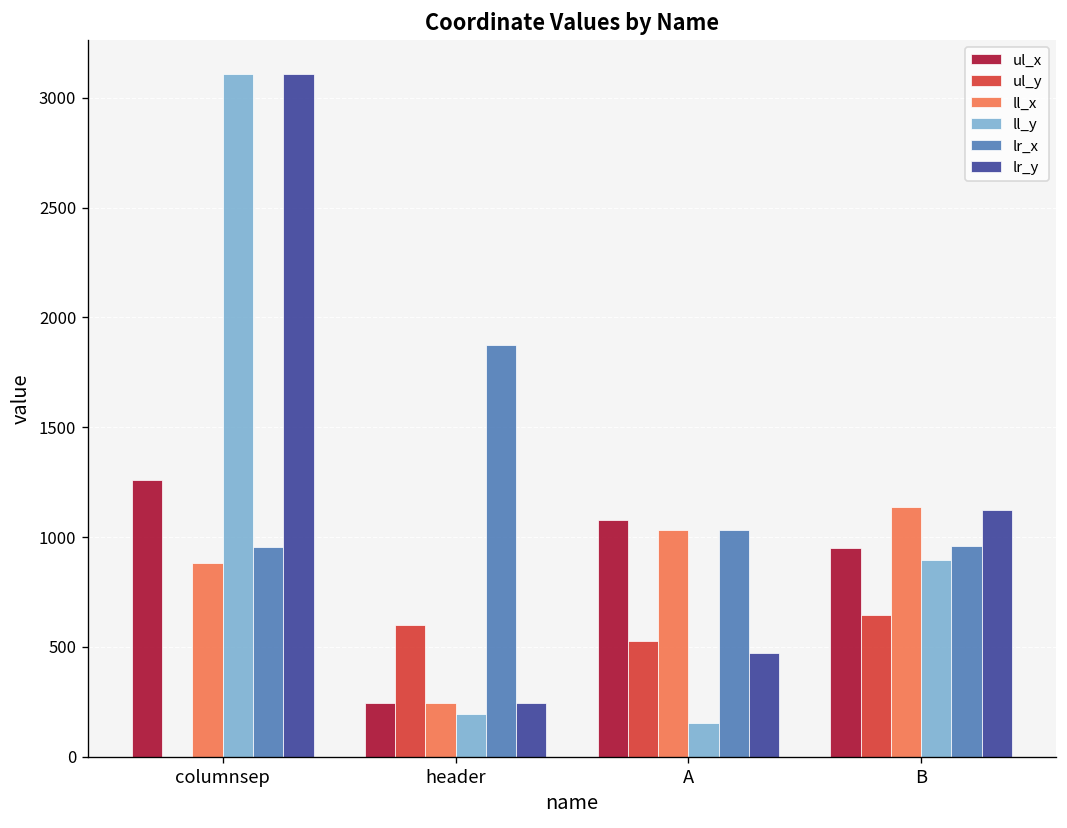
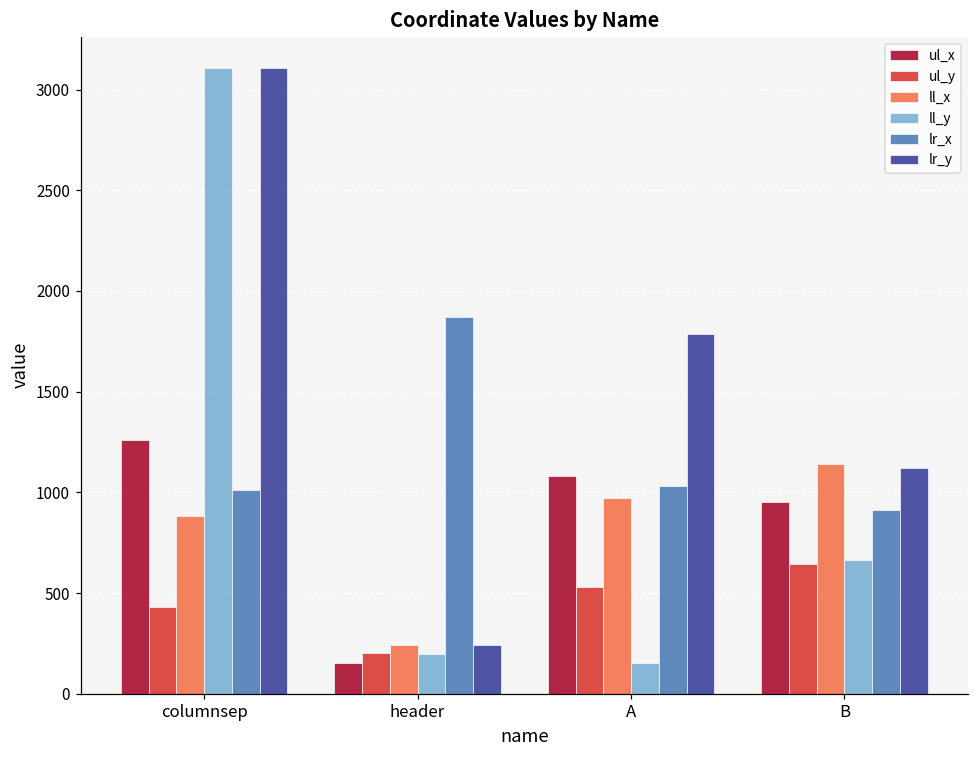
ul_y, columnsep: 0 -> 430
lr_x, columnsep: 950 -> 1010
ul_x, header: 240 -> 150
ul_y, header: 600 -> 210
ll_x, A: 1030 -> 970
lr_y, A: 470 -> 1790
ll_y, B: 890 -> 660
lr_x, B: 960 -> 910
